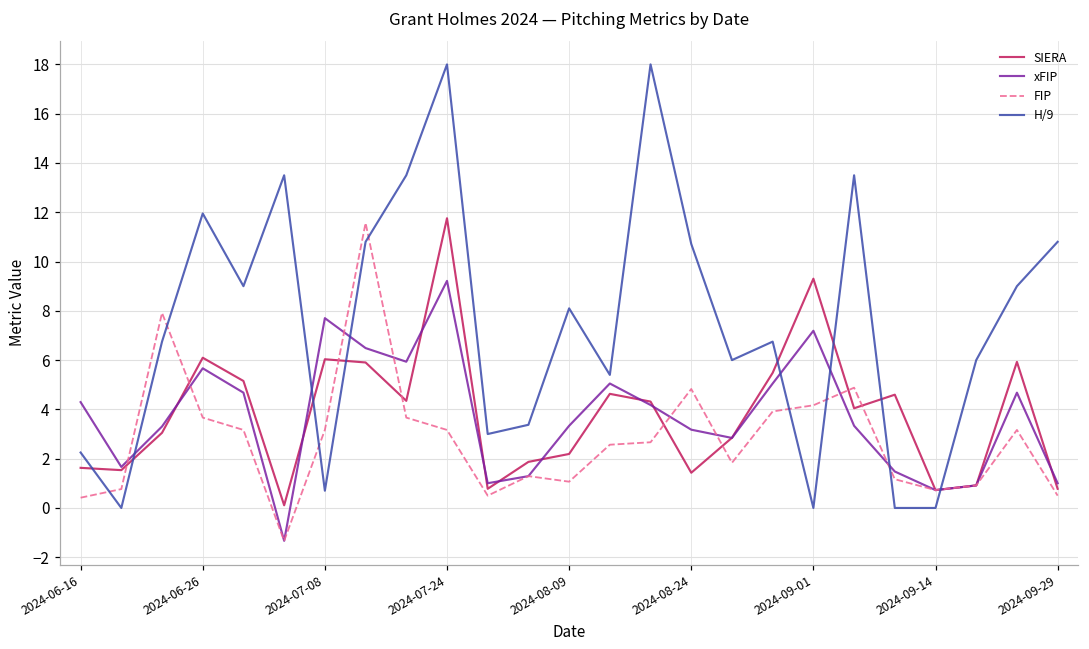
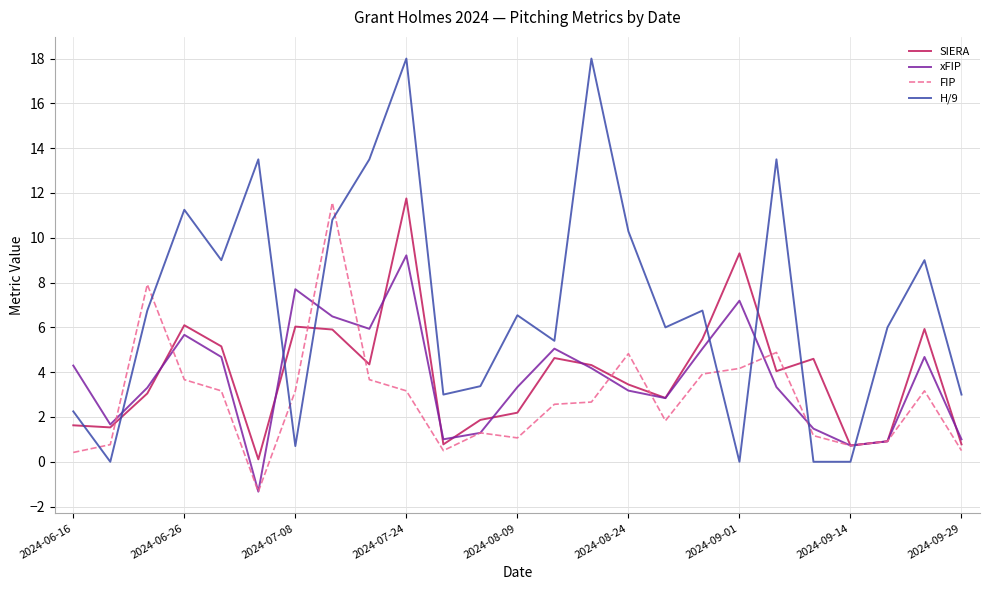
H/9, 2024-06-26: 12.0 -> 11.3
H/9, 2024-08-09: 8.1 -> 6.5
SIERA, 2024-08-24: 1.4 -> 3.4
H/9, 2024-08-24: 10.7 -> 10.3
H/9, 2024-09-29: 10.8 -> 3.0
